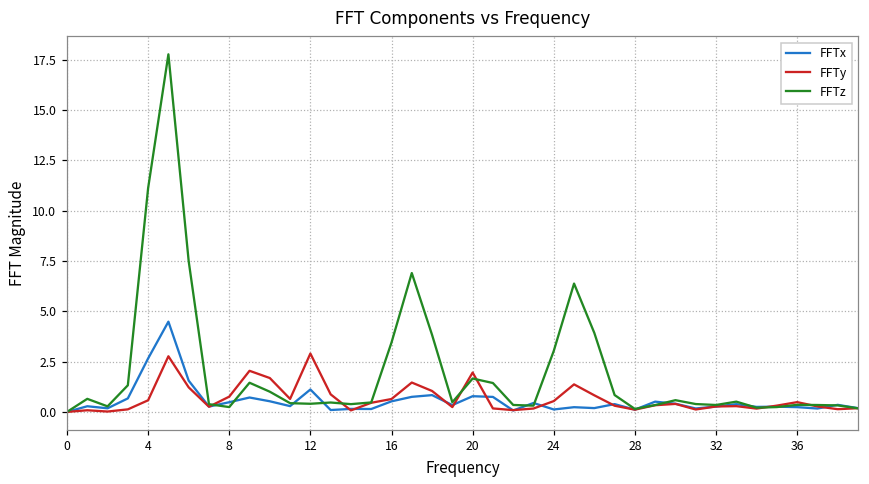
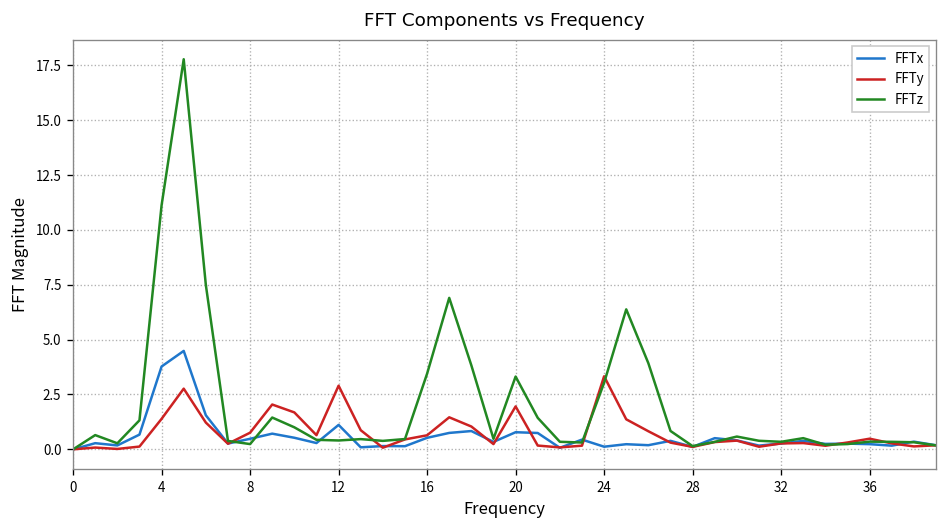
FFTx, 4: 2.7 -> 3.8
FFTy, 4: 0.6 -> 1.4
FFTz, 20: 1.7 -> 3.3
FFTy, 24: 0.5 -> 3.3
